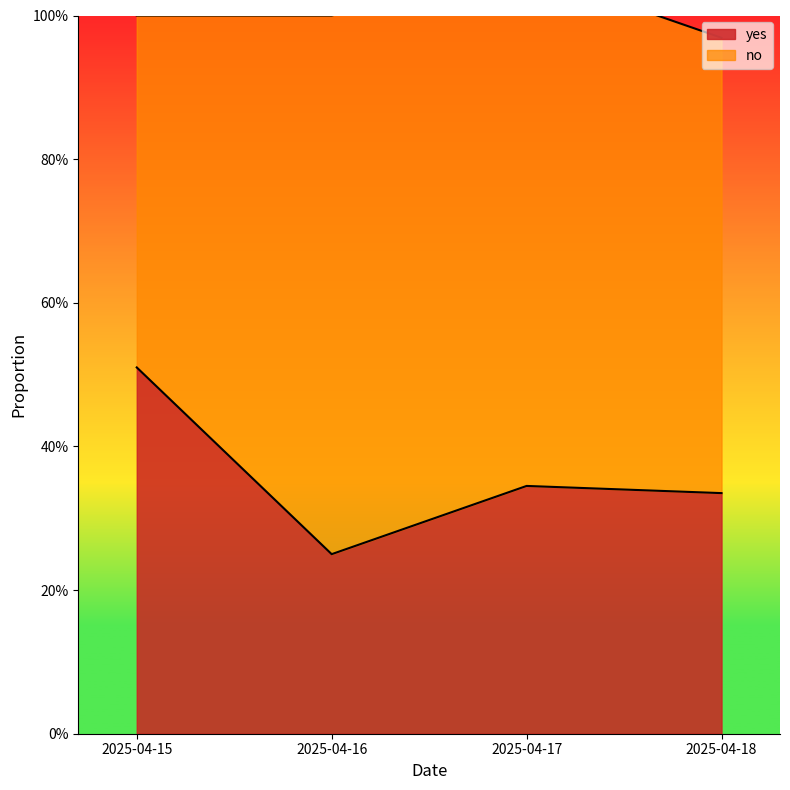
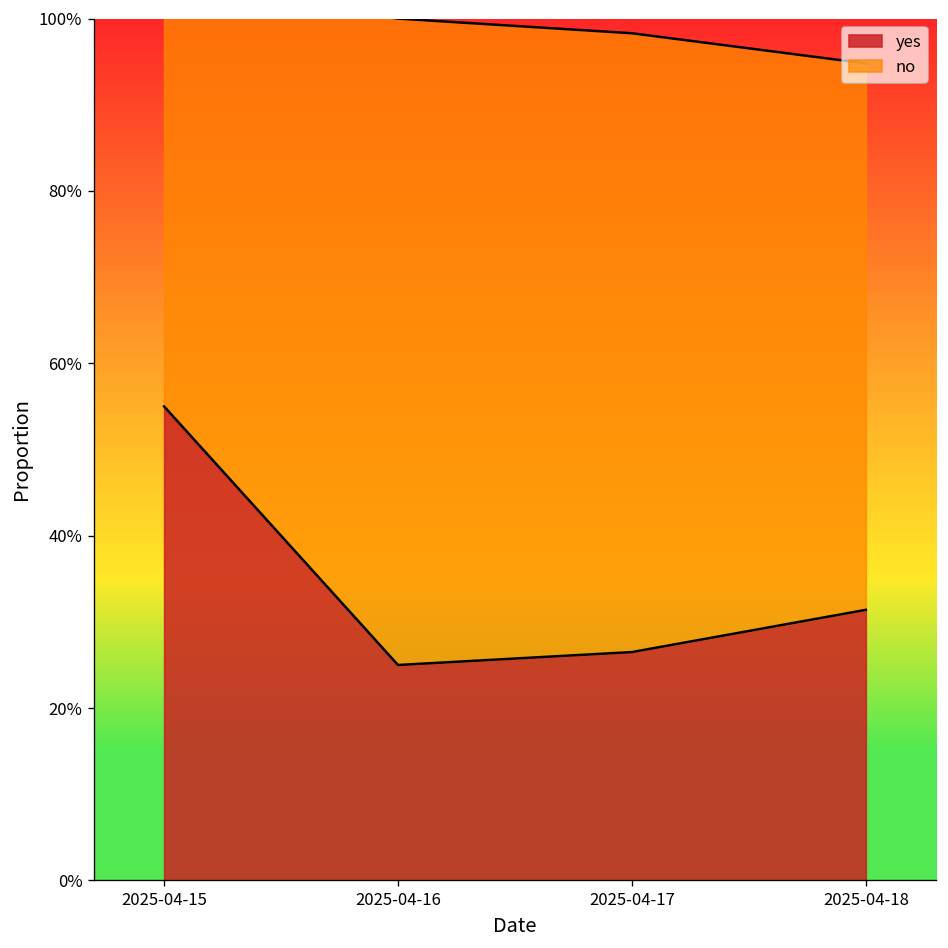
yes, 2025-04-15: 51% -> 55%
yes, 2025-04-17: 35% -> 27%
yes, 2025-04-18: 34% -> 31%
